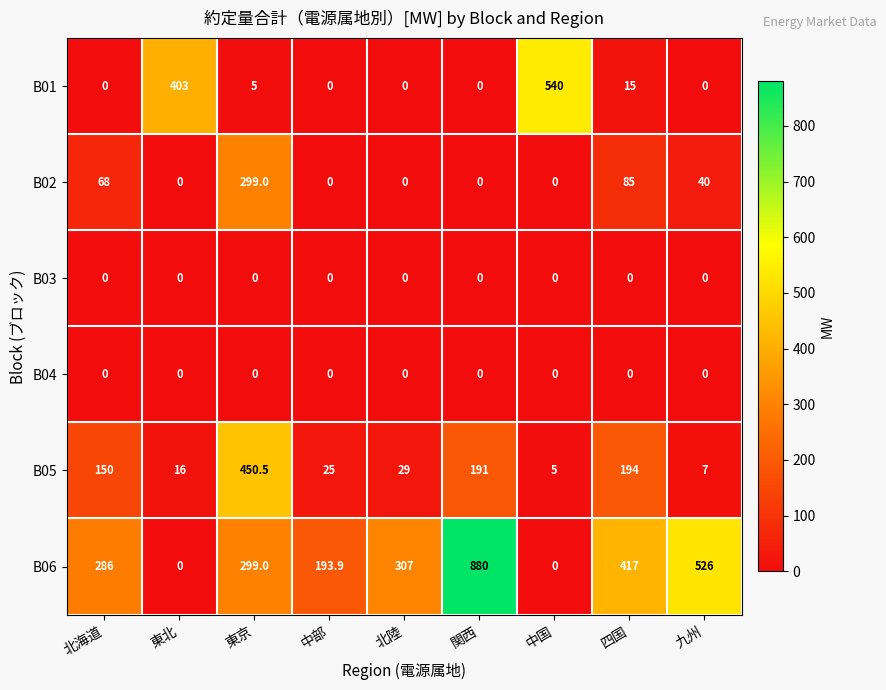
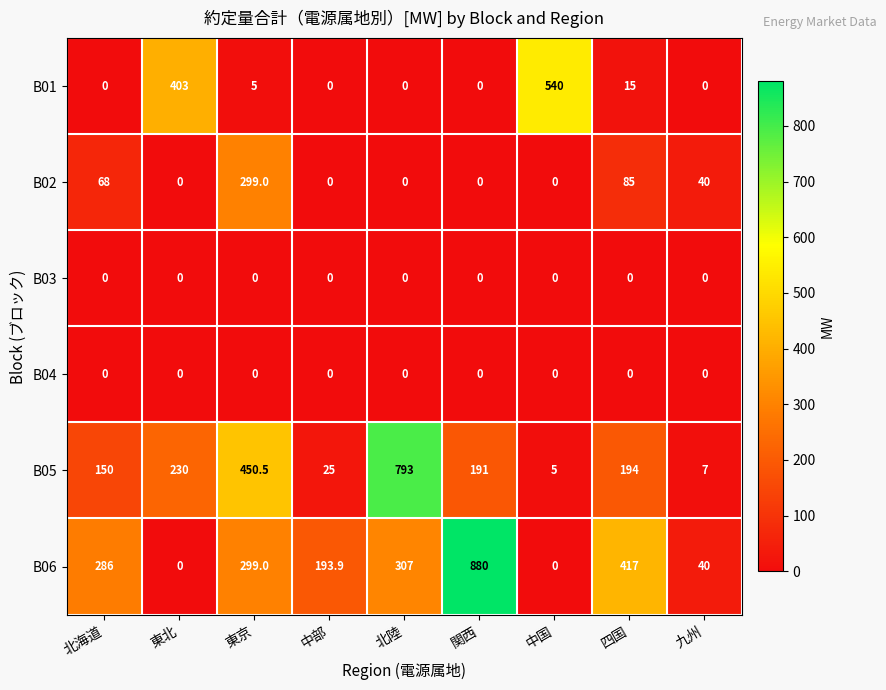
B05, 東北: 16 -> 230
B05, 北陸: 29 -> 793
B06, 九州: 526 -> 40
